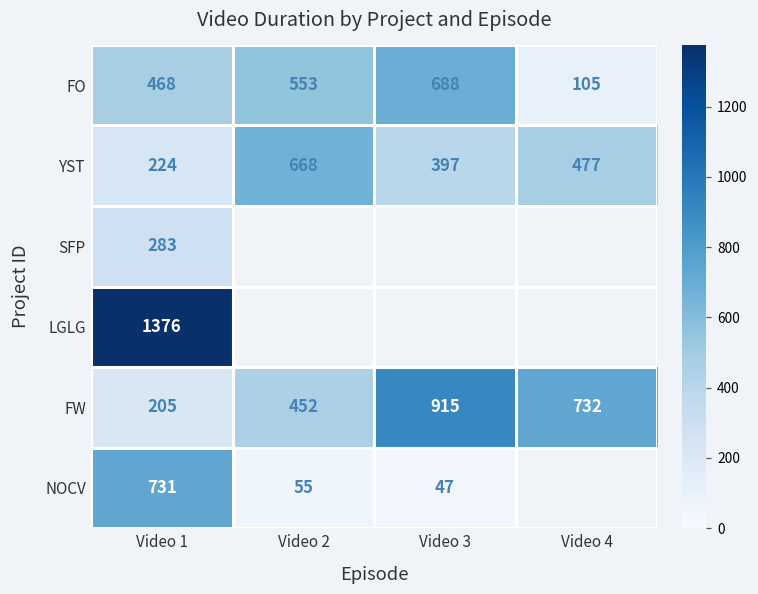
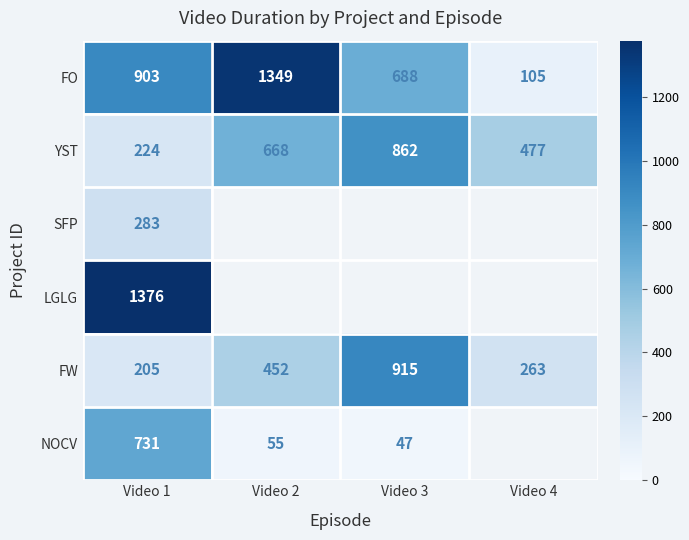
FO, Video 1: 468 -> 903
FO, Video 2: 553 -> 1349
YST, Video 3: 397 -> 862
FW, Video 4: 732 -> 263
